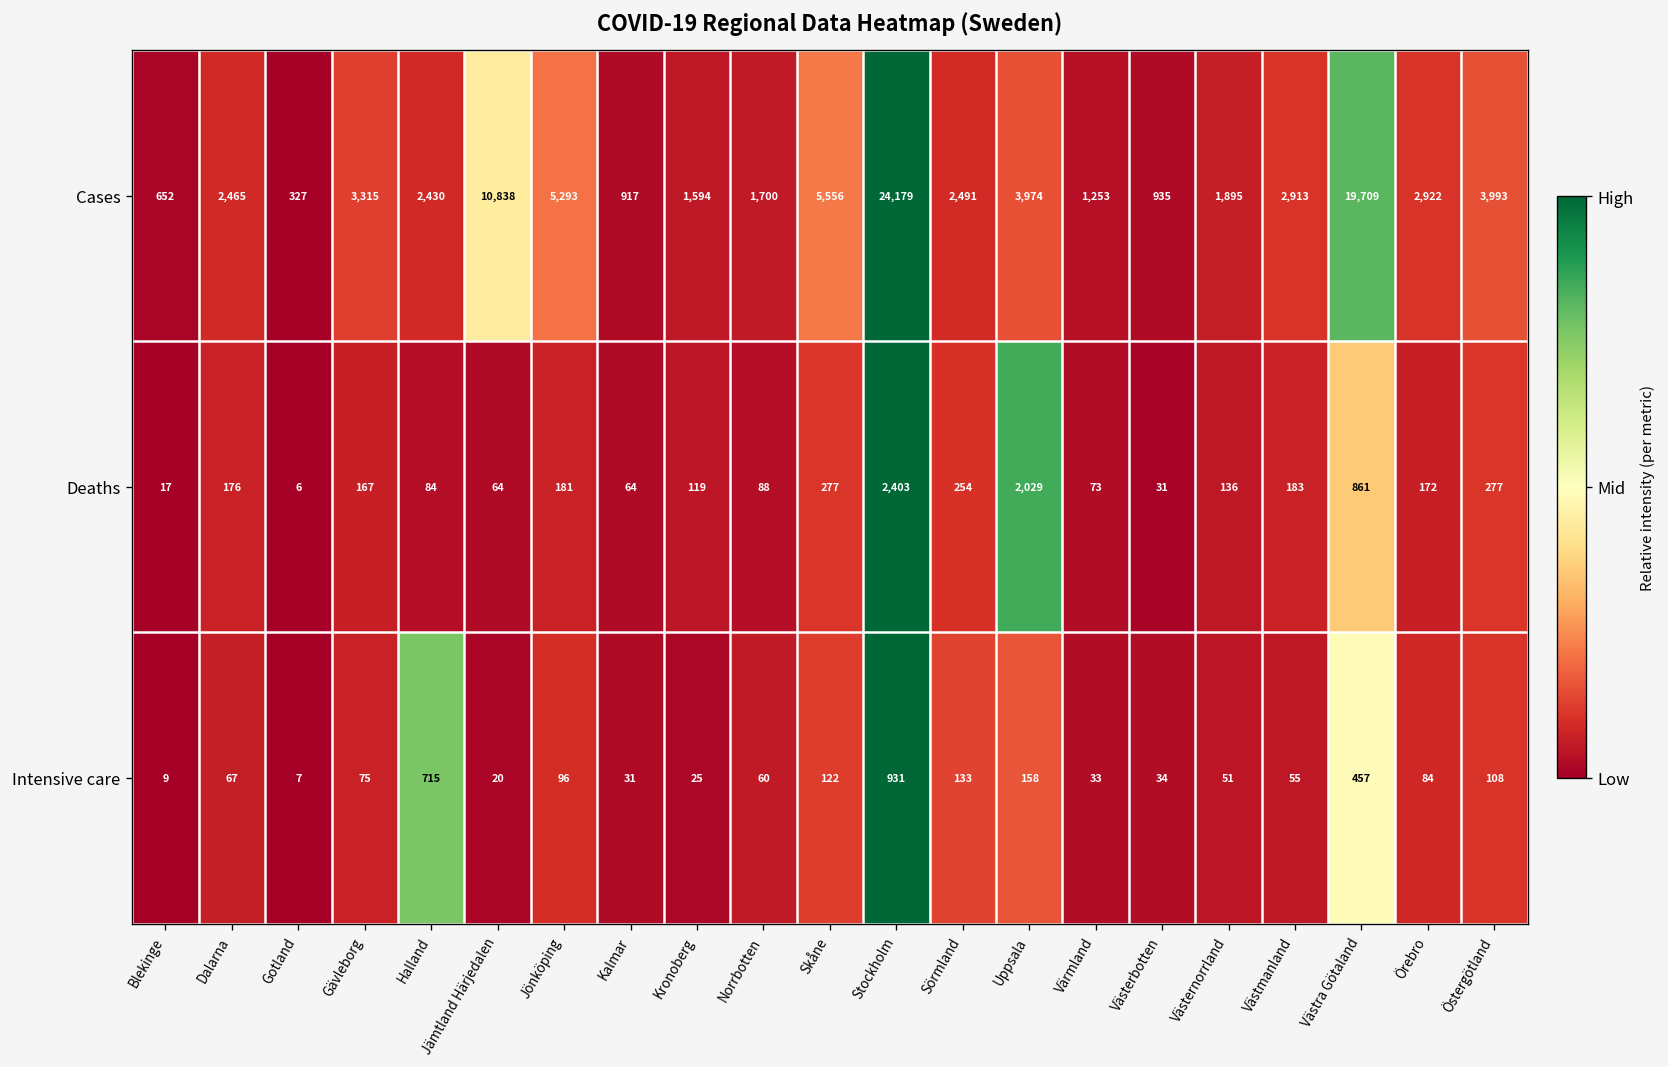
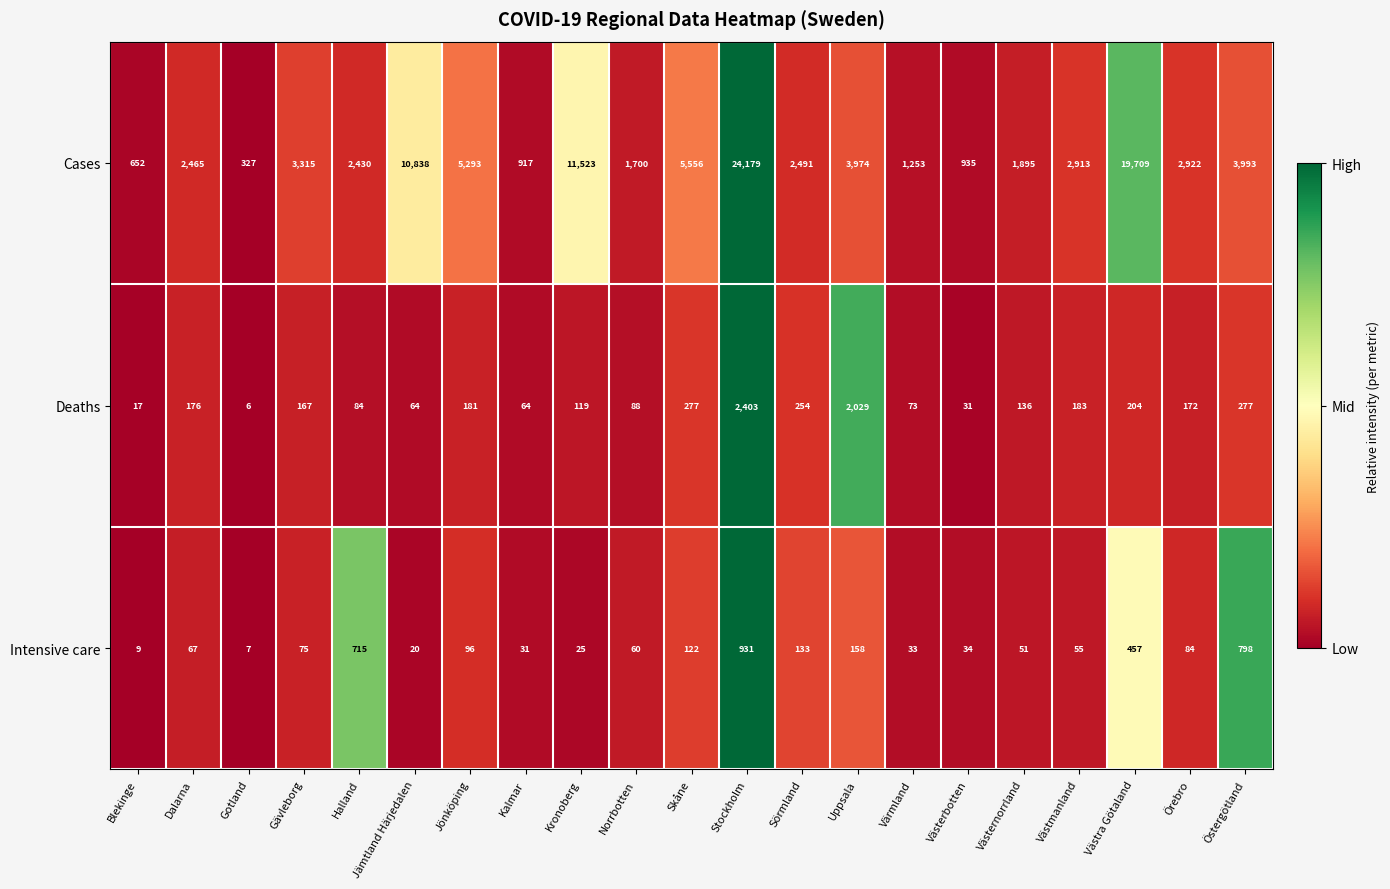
Cases, Kronoberg: 1,594 -> 11,523
Deaths, Västra Götaland: 861 -> 204
Intensive care, Östergötland: 108 -> 798
